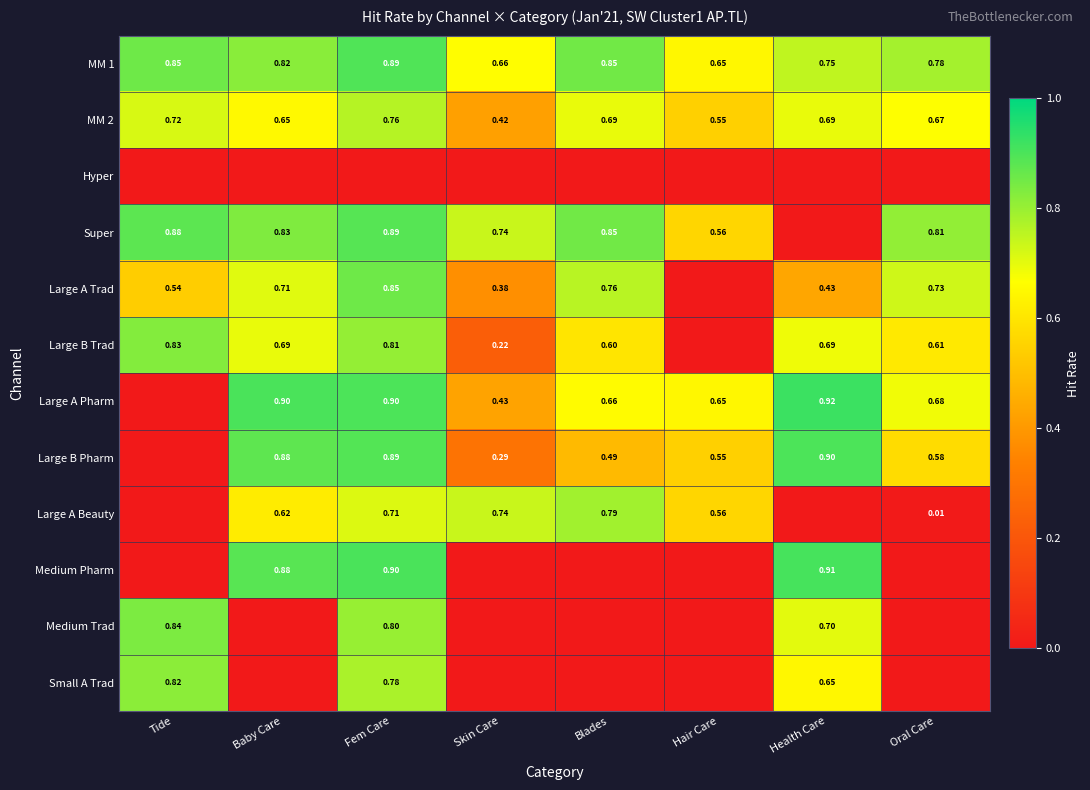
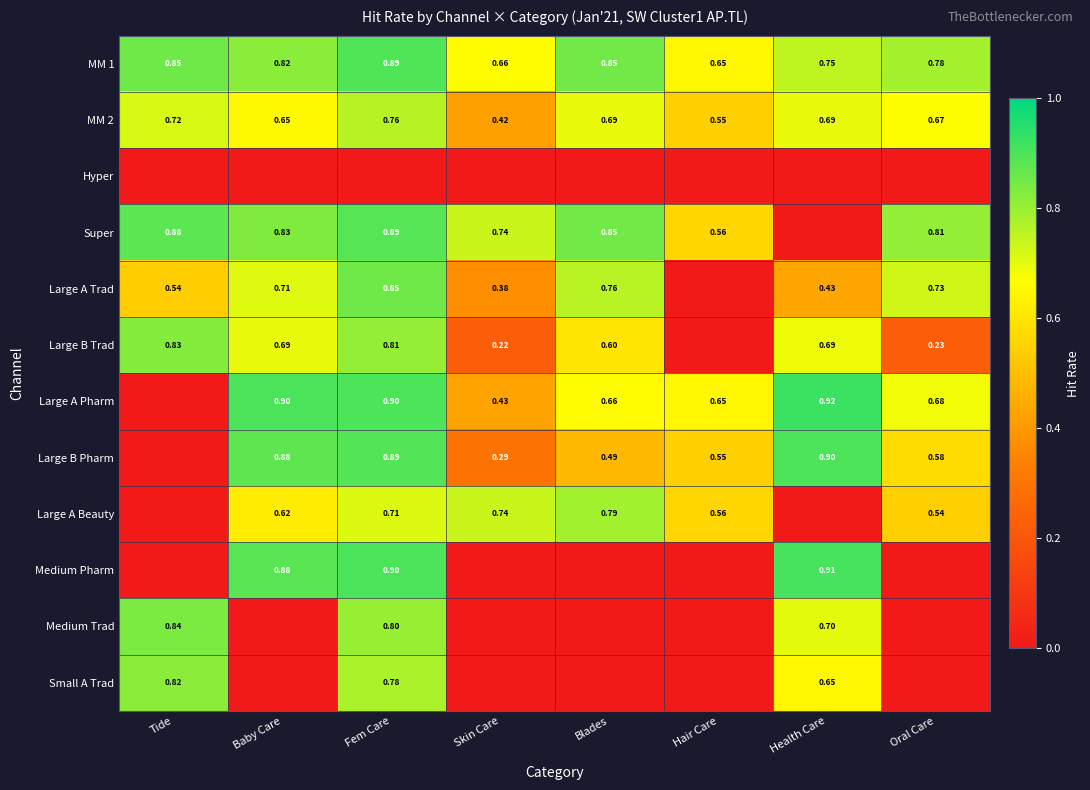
Large B Trad, Oral Care: 0.61 -> 0.23
Large A Beauty, Oral Care: 0.01 -> 0.54
